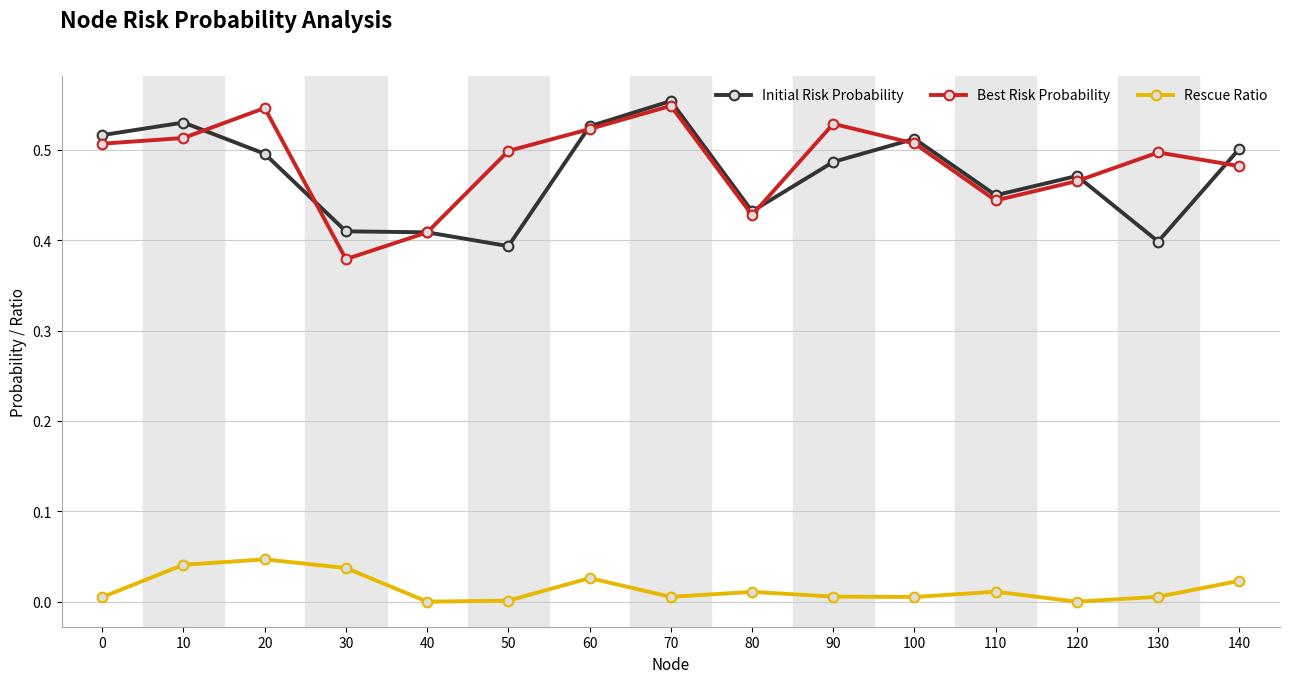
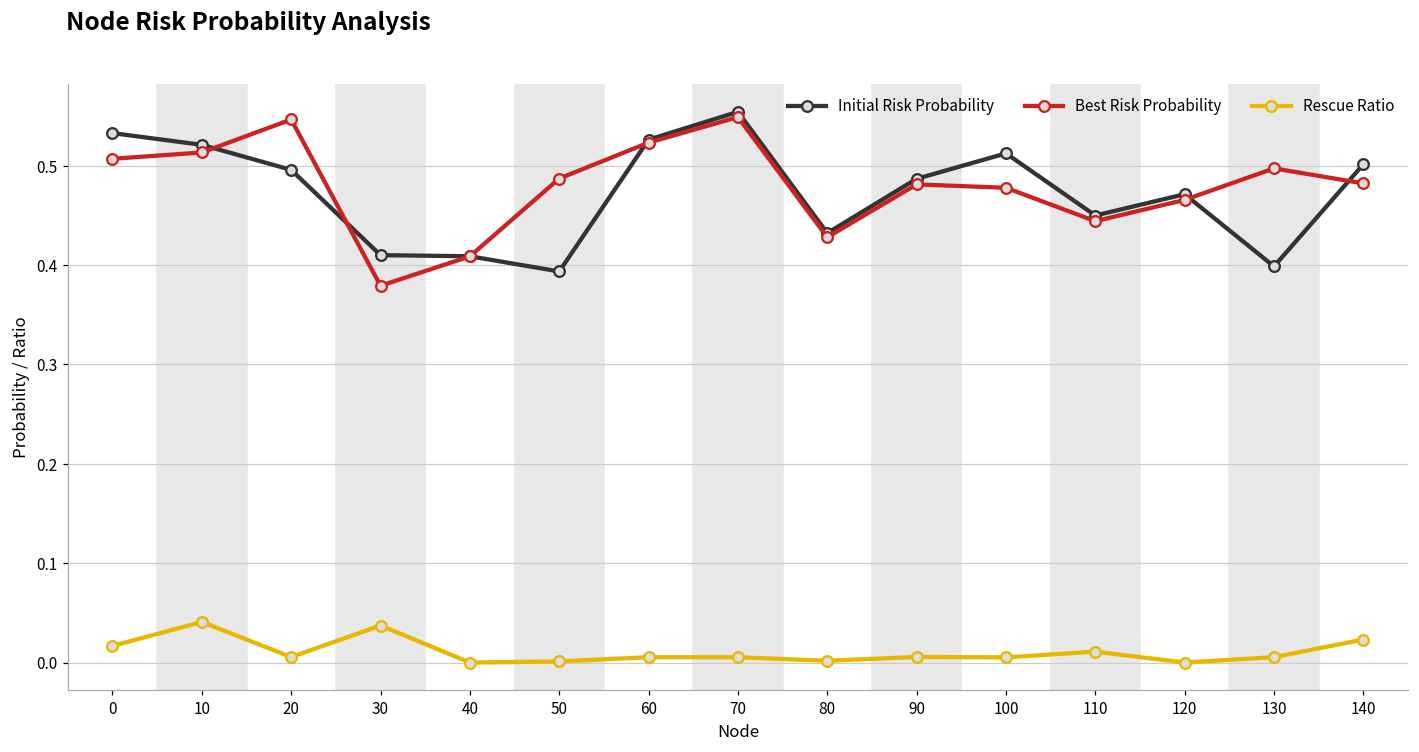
Initial Risk Probability, 0: 0.52 -> 0.53
Rescue Ratio, 0: 0.01 -> 0.02
Initial Risk Probability, 10: 0.53 -> 0.52
Rescue Ratio, 20: 0.05 -> 0.01
Best Risk Probability, 50: 0.50 -> 0.49
Rescue Ratio, 60: 0.03 -> 0.01
Rescue Ratio, 80: 0.01 -> 0.00
Best Risk Probability, 90: 0.53 -> 0.48
Best Risk Probability, 100: 0.51 -> 0.48
